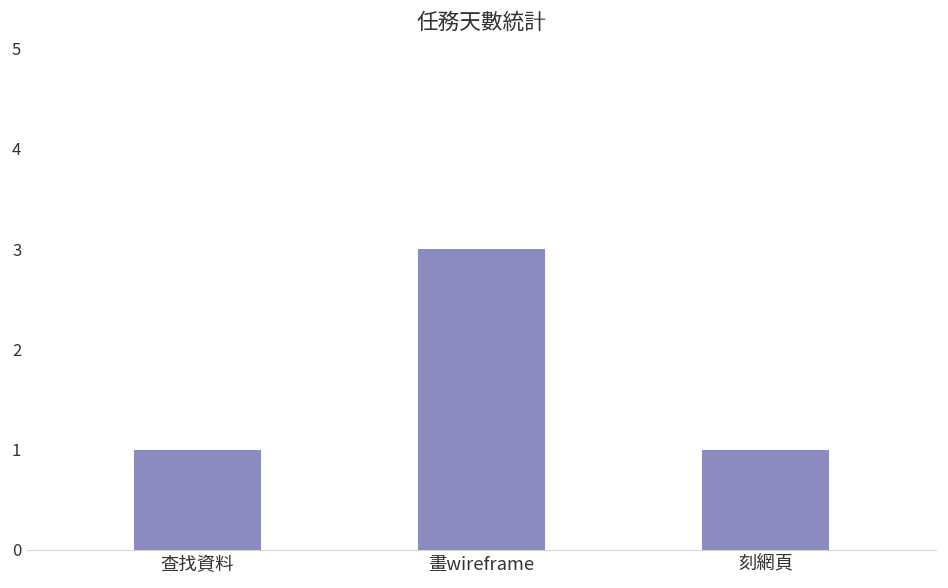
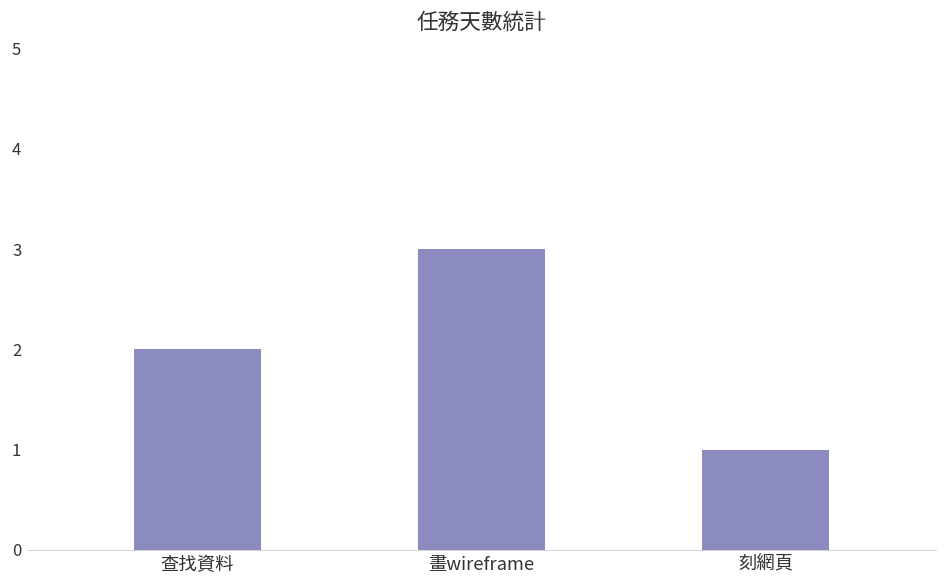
查找資料: 1 -> 2
